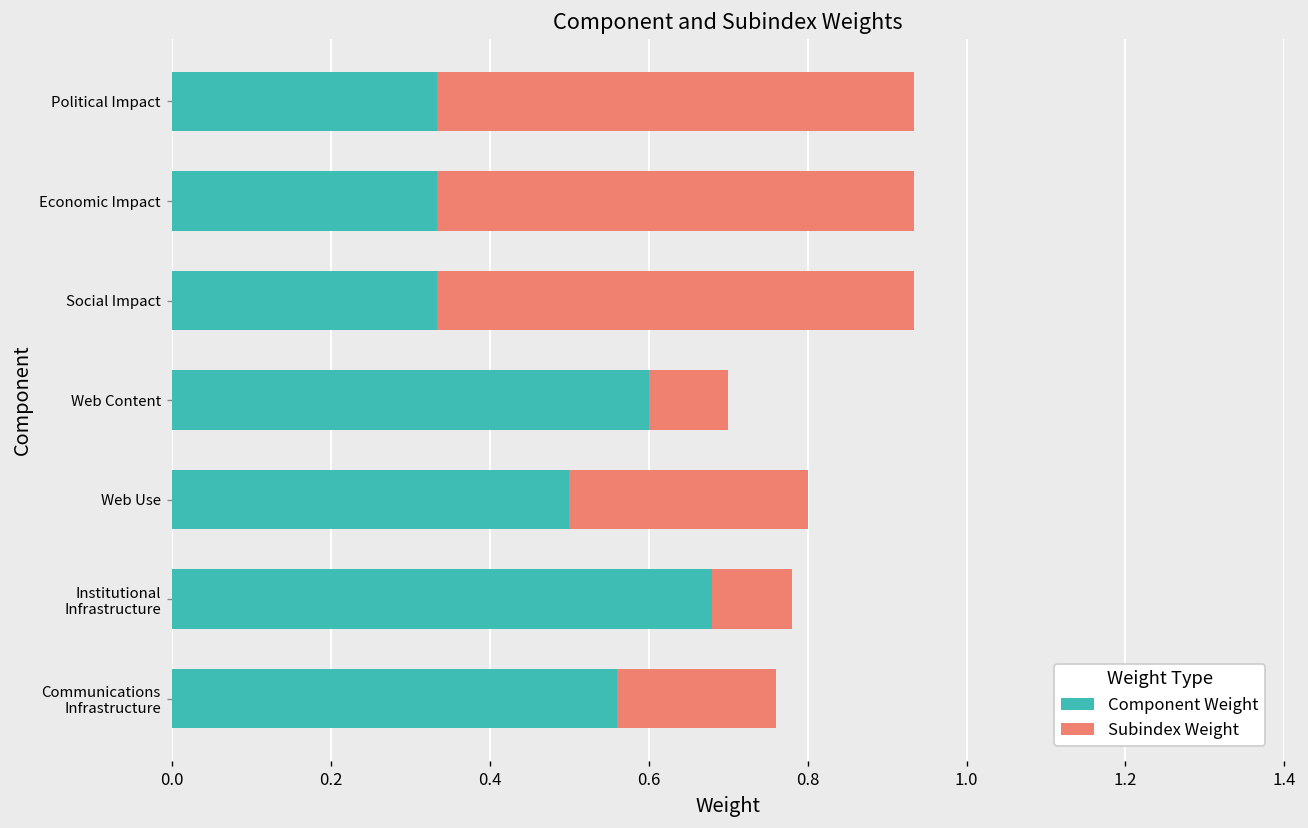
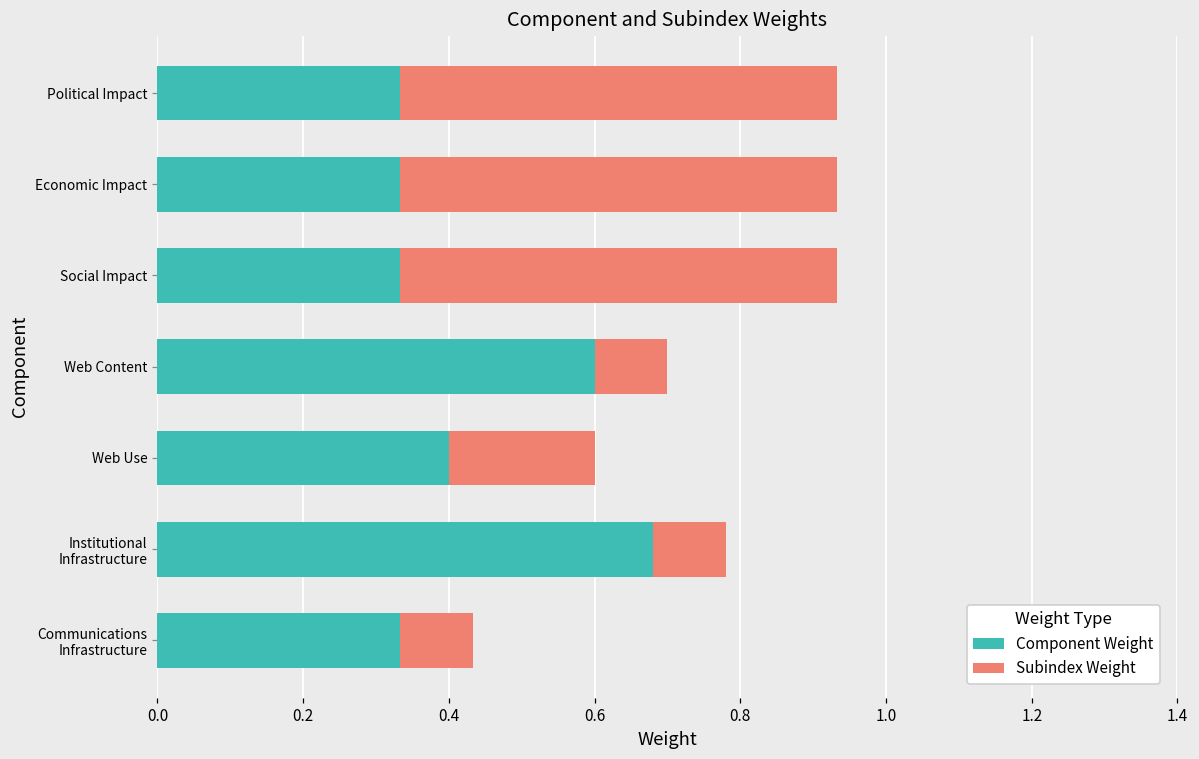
Component Weight, Web Use: 0.5 -> 0.4
Subindex Weight, Web Use: 0.3 -> 0.2
Component Weight, Communications Infrastructure: 0.56 -> 0.33
Subindex Weight, Communications Infrastructure: 0.2 -> 0.1
